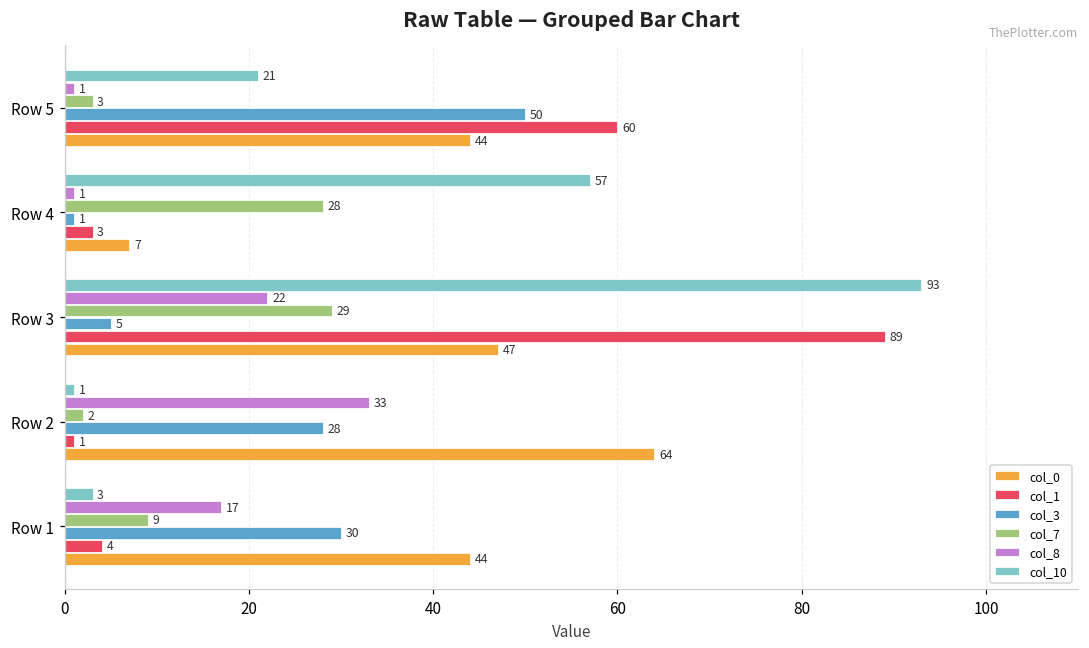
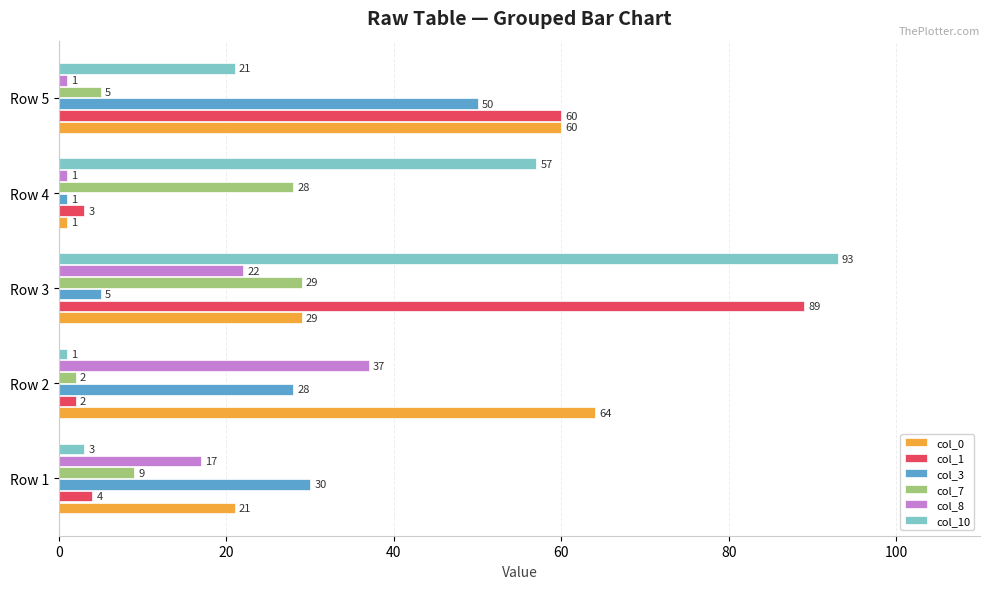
col_7, Row 5: 3 -> 5
col_0, Row 5: 44 -> 60
col_0, Row 4: 7 -> 1
col_0, Row 3: 47 -> 29
col_8, Row 2: 33 -> 37
col_1, Row 2: 1 -> 2
col_0, Row 1: 44 -> 21
